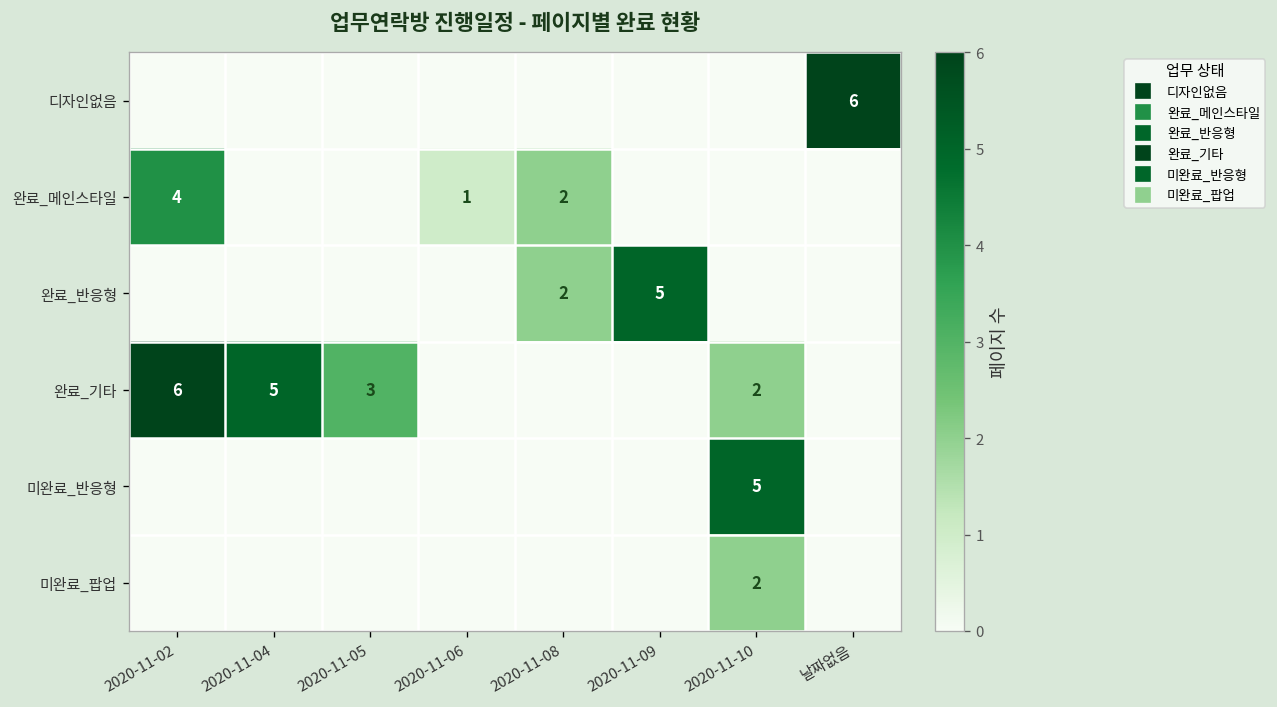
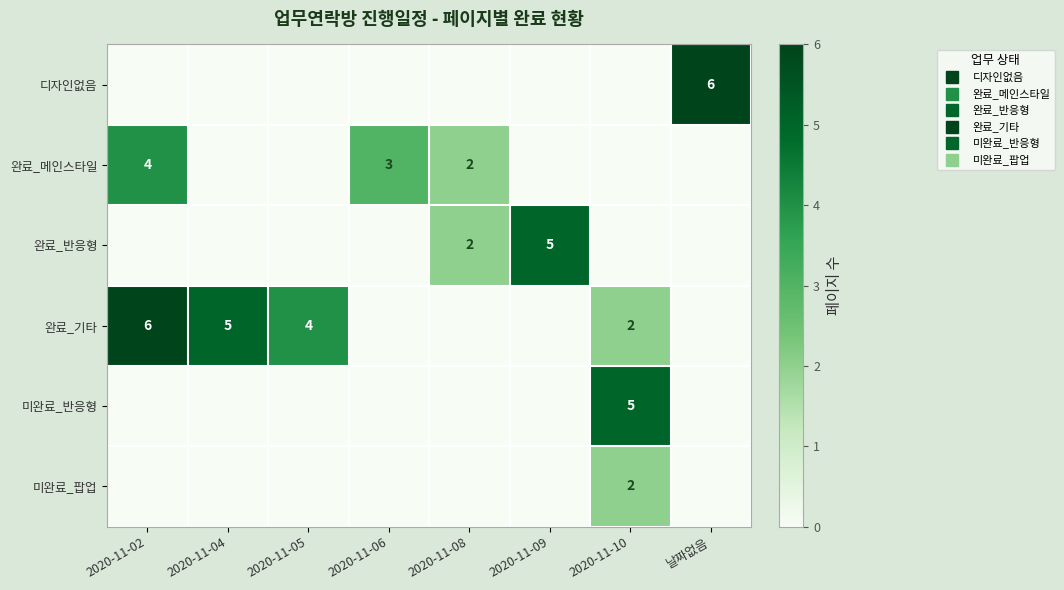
완료_메인스타일, 2020-11-06: 1 -> 3
완료_기타, 2020-11-05: 3 -> 4
